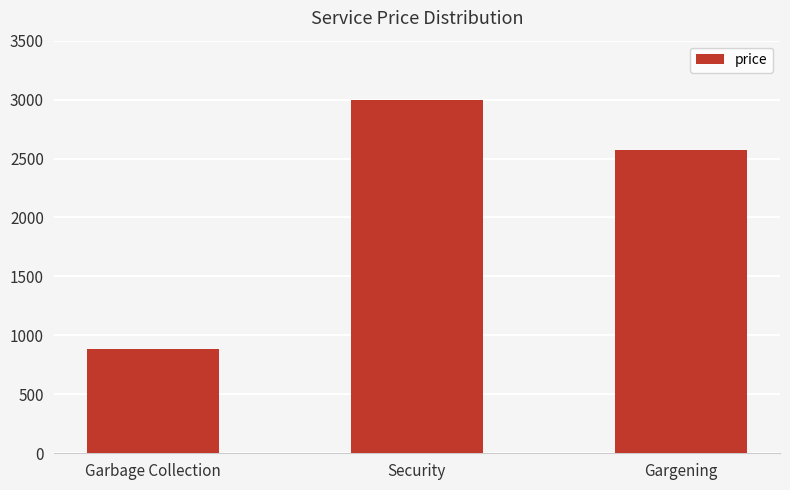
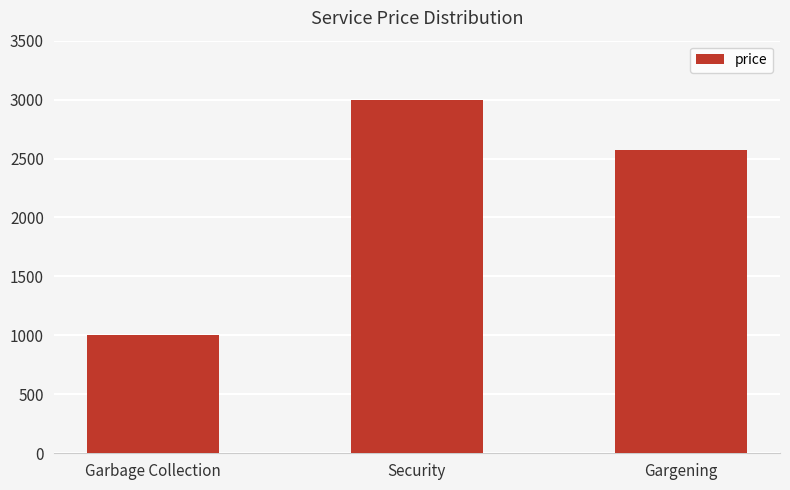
Garbage Collection: 890 -> 1000
